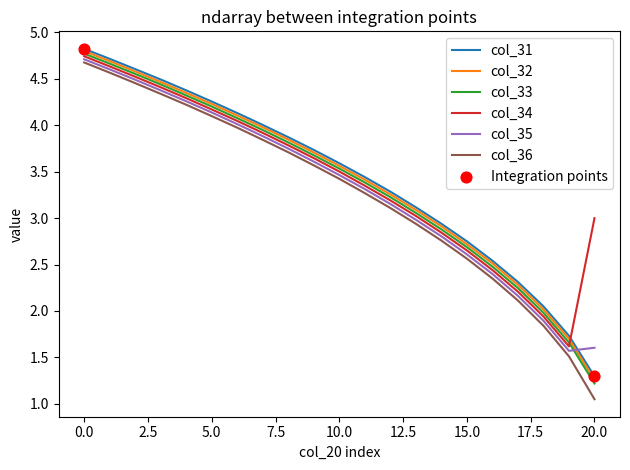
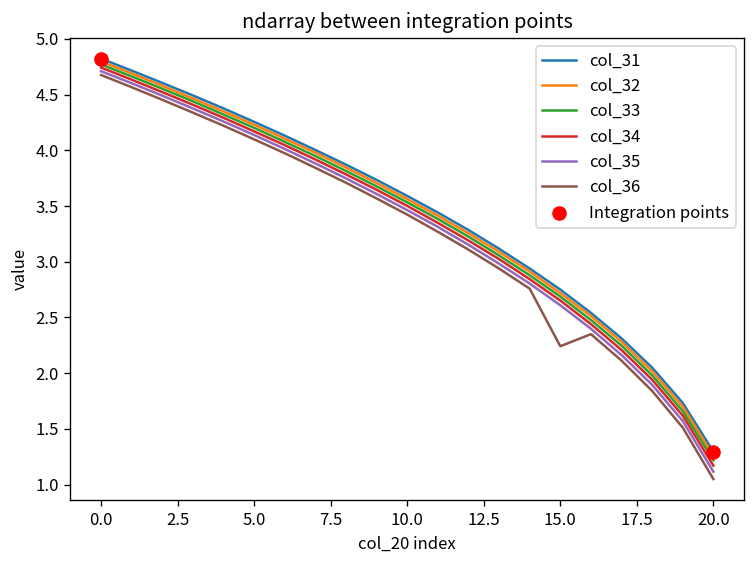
col_36, 15.0: 2.6 -> 2.2
col_34, 20.0: 3.0 -> 1.2
col_35, 20.0: 1.6 -> 1.1
